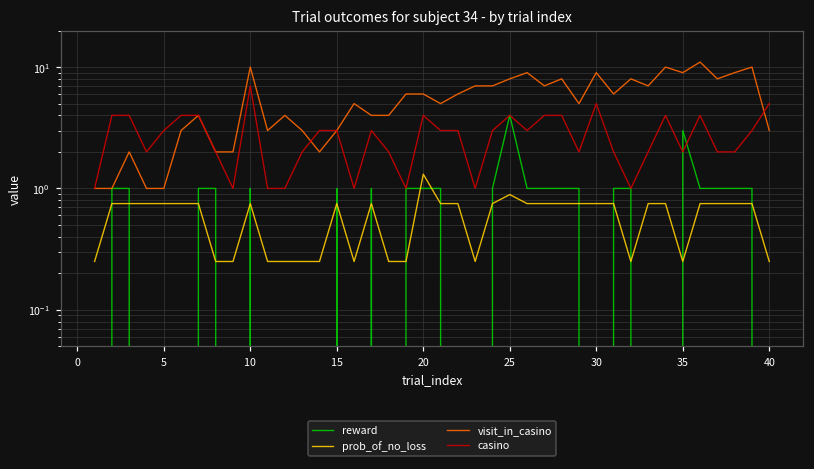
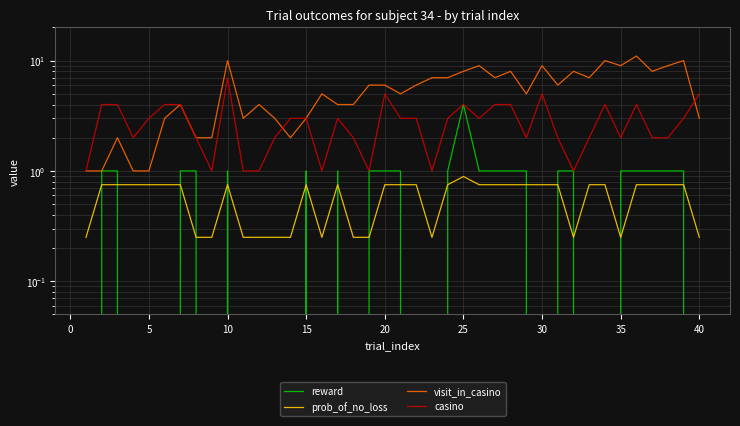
prob_of_no_loss, 20: 1.3 -> 0.8
casino, 20: 4 -> 5
reward, 35: 3 -> 1
